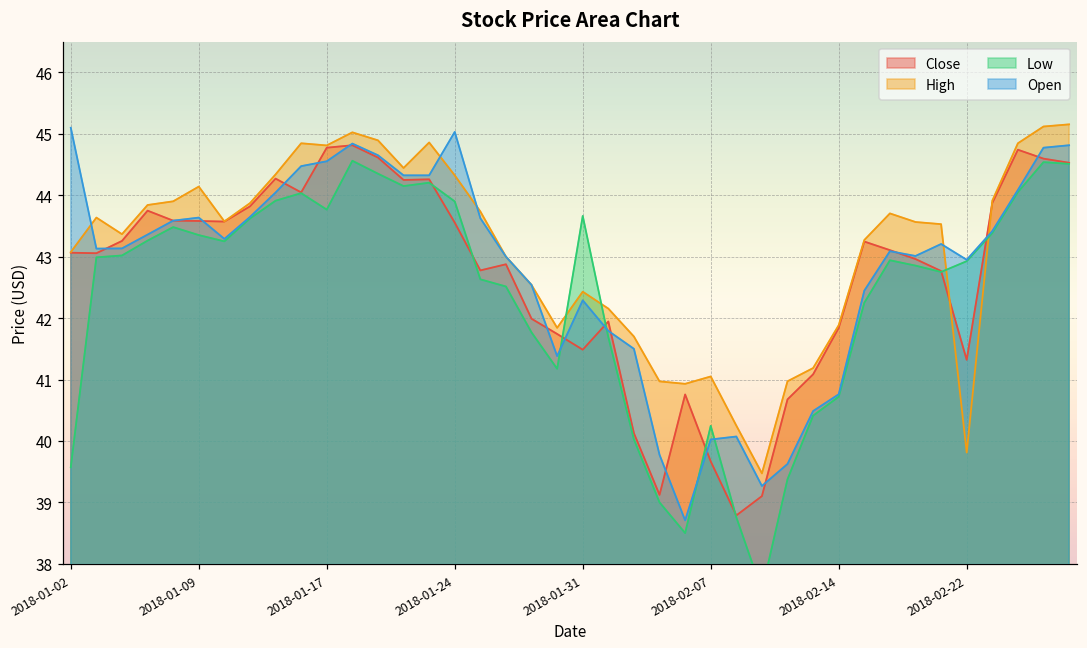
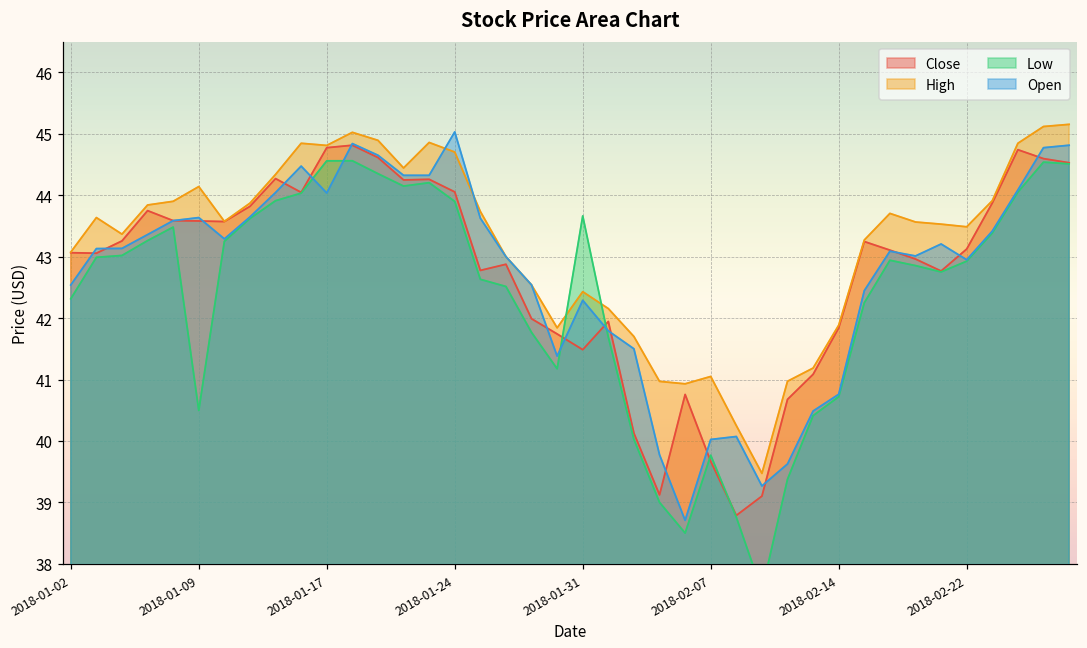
Low, 2018-01-02: 39.6 -> 42.3
Open, 2018-01-02: 45.1 -> 42.5
Low, 2018-01-09: 43.4 -> 40.5
Low, 2018-01-17: 43.8 -> 44.6
Open, 2018-01-17: 44.6 -> 44.0
Close, 2018-01-24: 43.6 -> 44.1
High, 2018-01-24: 44.3 -> 44.7
Low, 2018-02-07: 40.2 -> 39.8
Close, 2018-02-22: 41.3 -> 43.1
High, 2018-02-22: 39.8 -> 43.5
